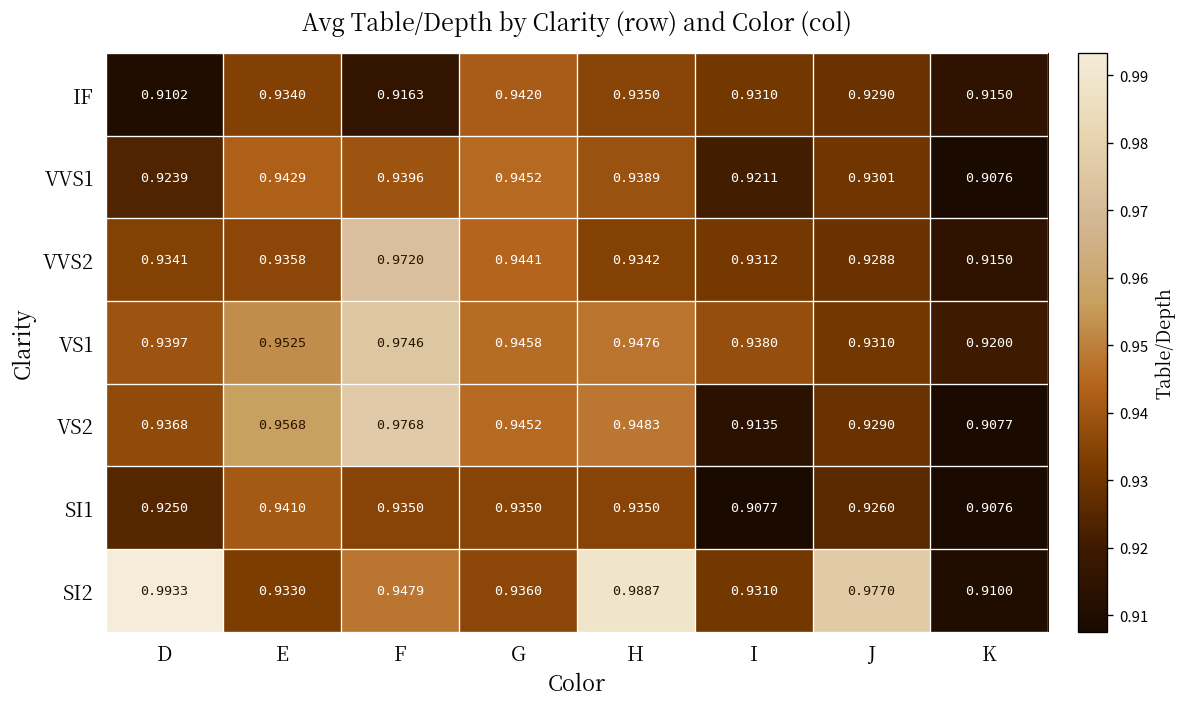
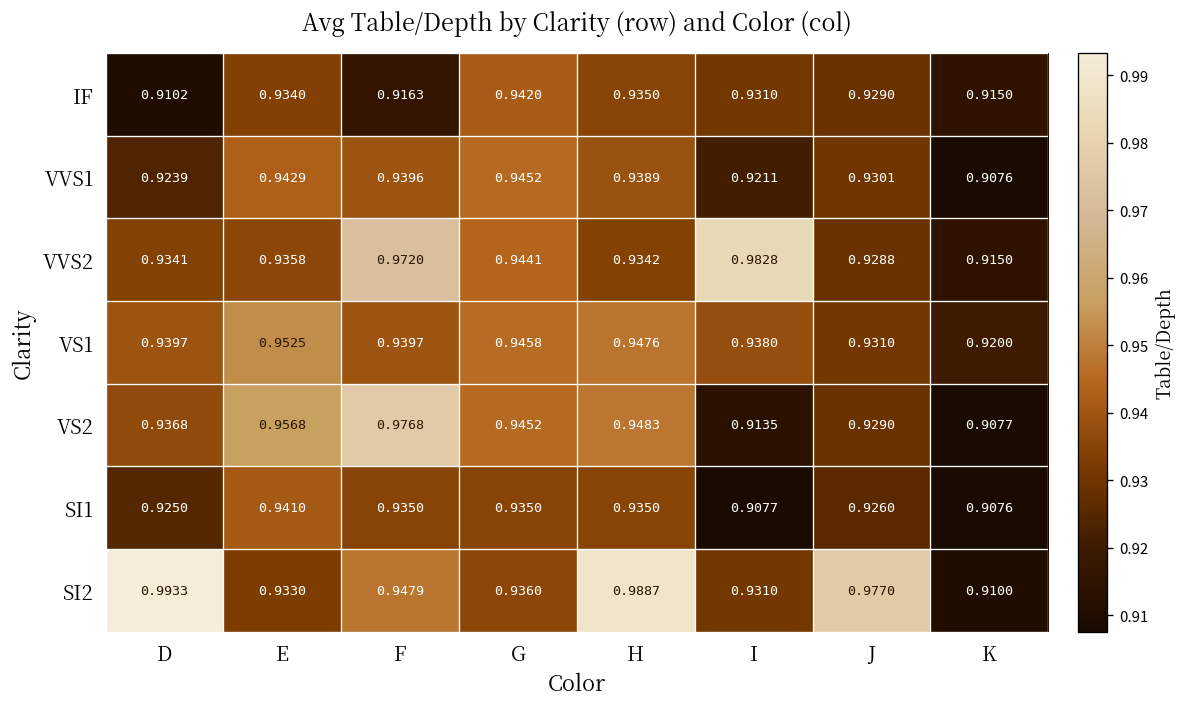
VVS2, I: 0.9312 -> 0.9828
VS1, F: 0.9746 -> 0.9397
